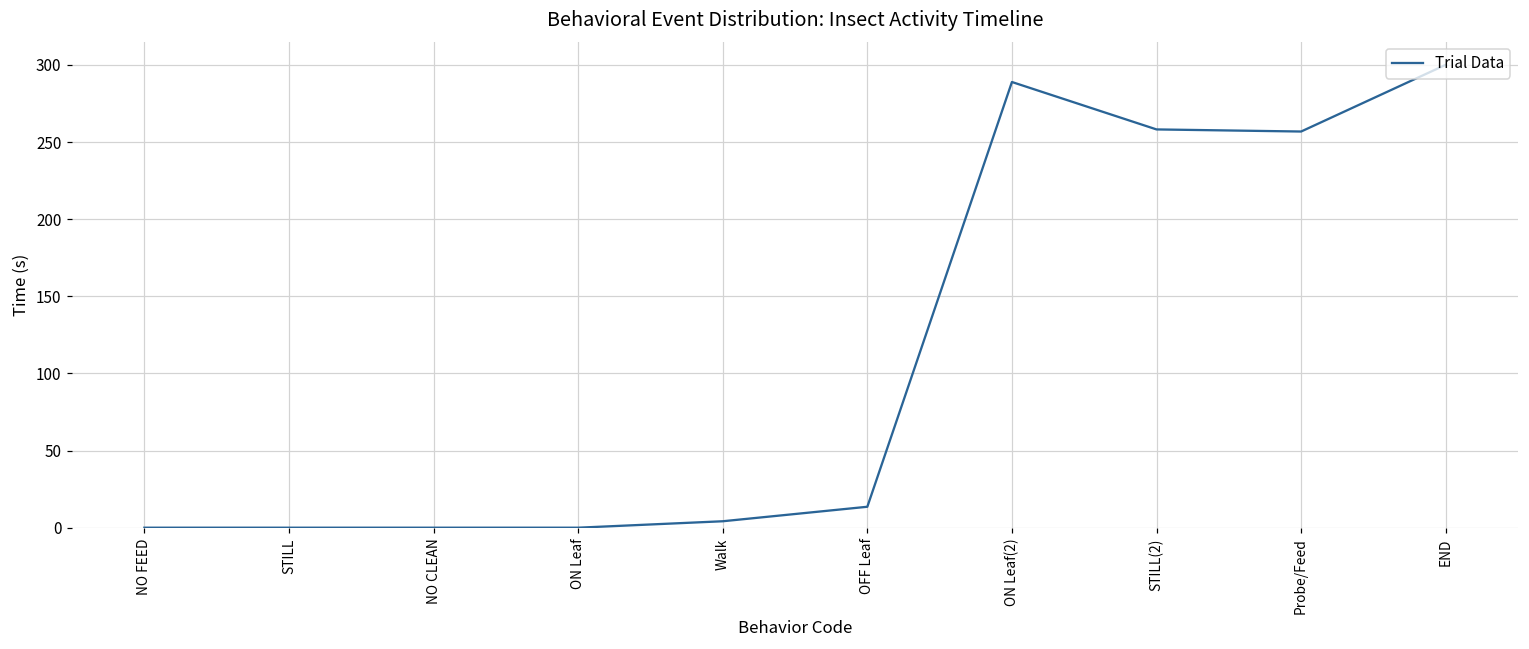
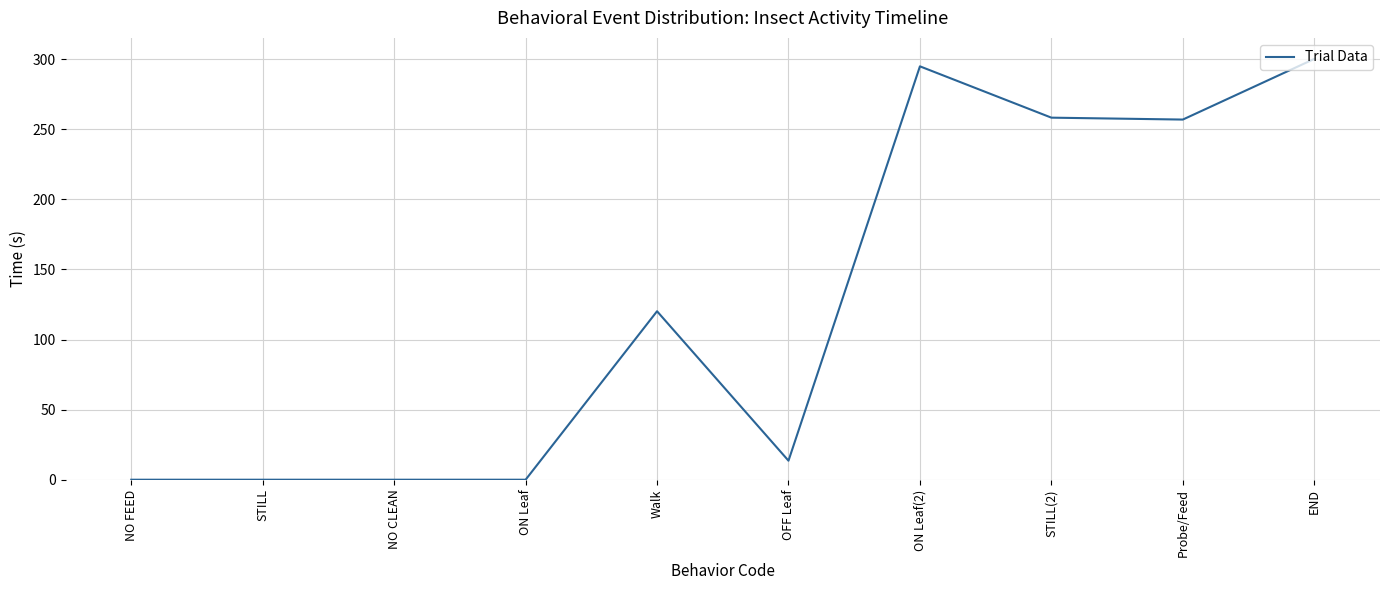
Walk: 4 -> 120
ON Leaf(2): 289 -> 295
